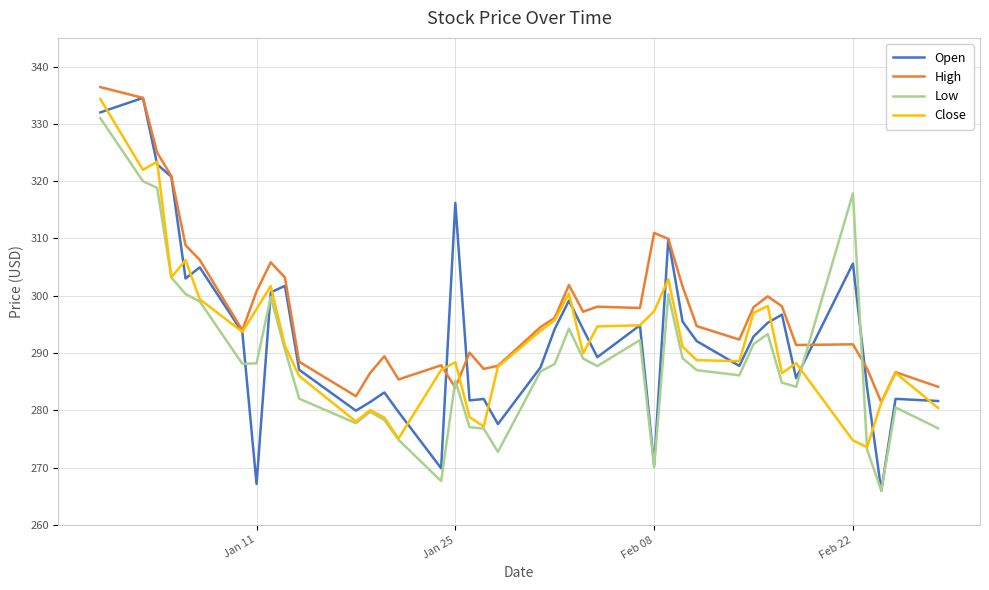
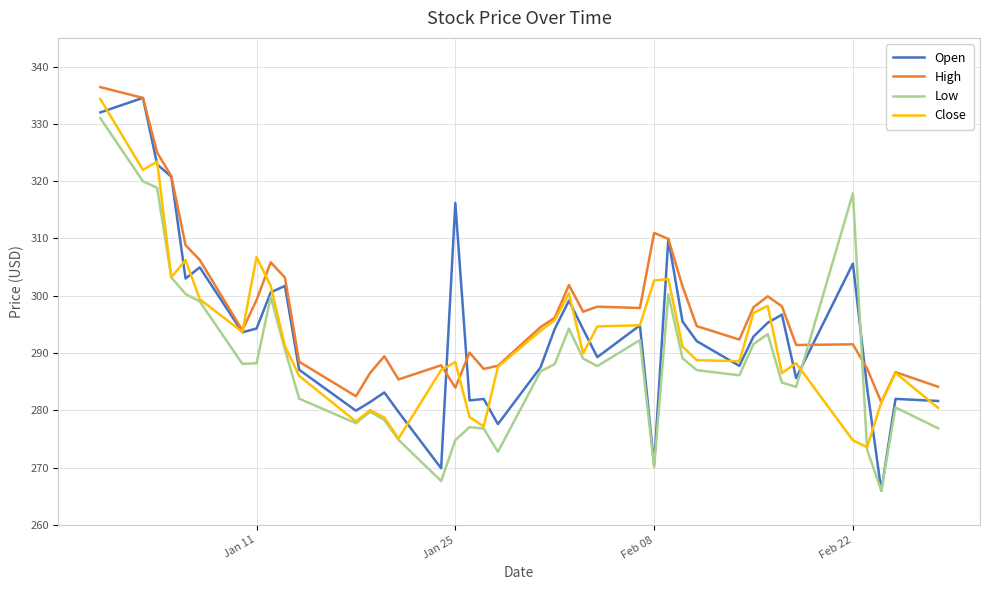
Open, Jan 11: 267 -> 294
High, Jan 11: 301 -> 299
Close, Jan 11: 298 -> 307
Low, Jan 25: 285 -> 275
Close, Feb 08: 297 -> 303
